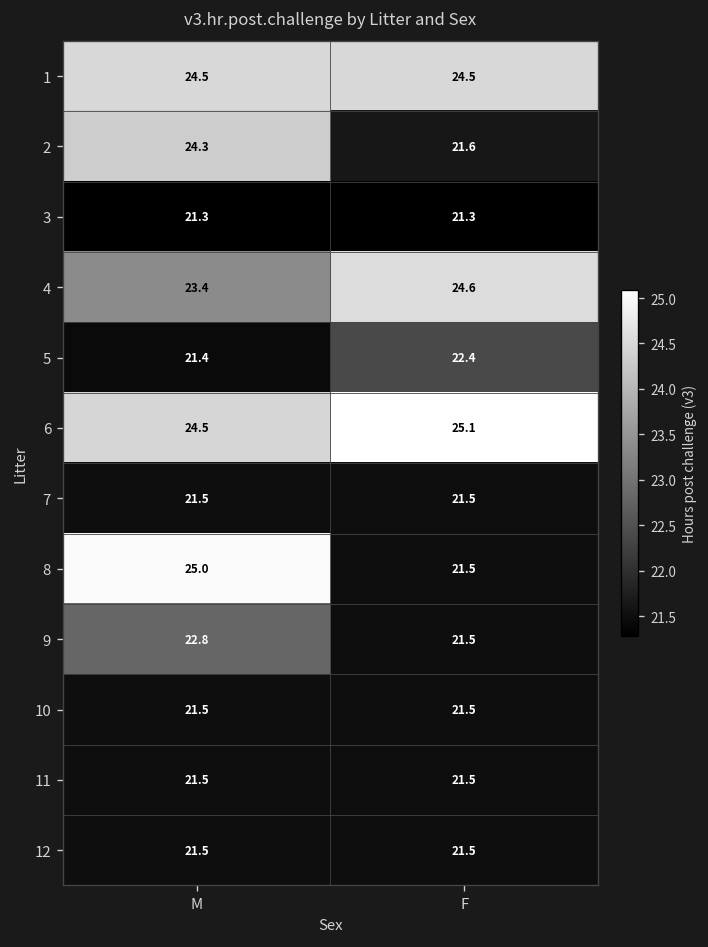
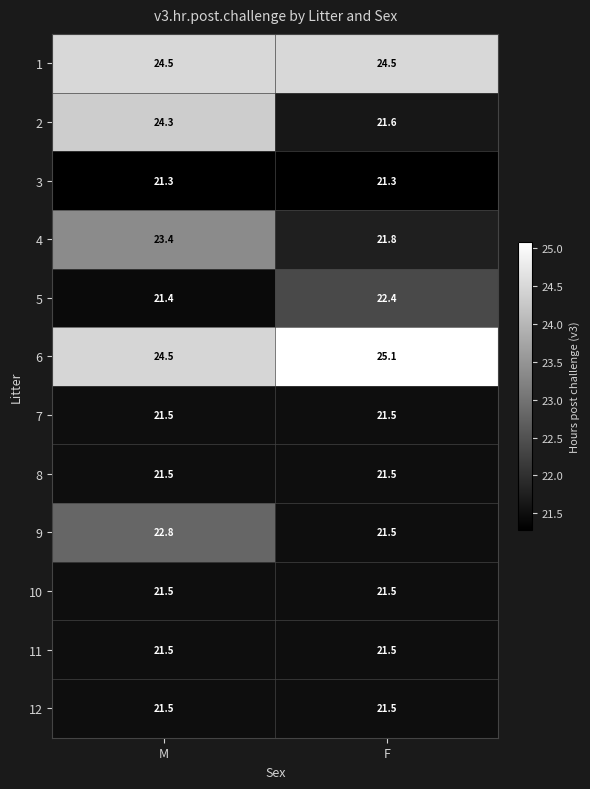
4, F: 24.6 -> 21.8
8, M: 25.0 -> 21.5
